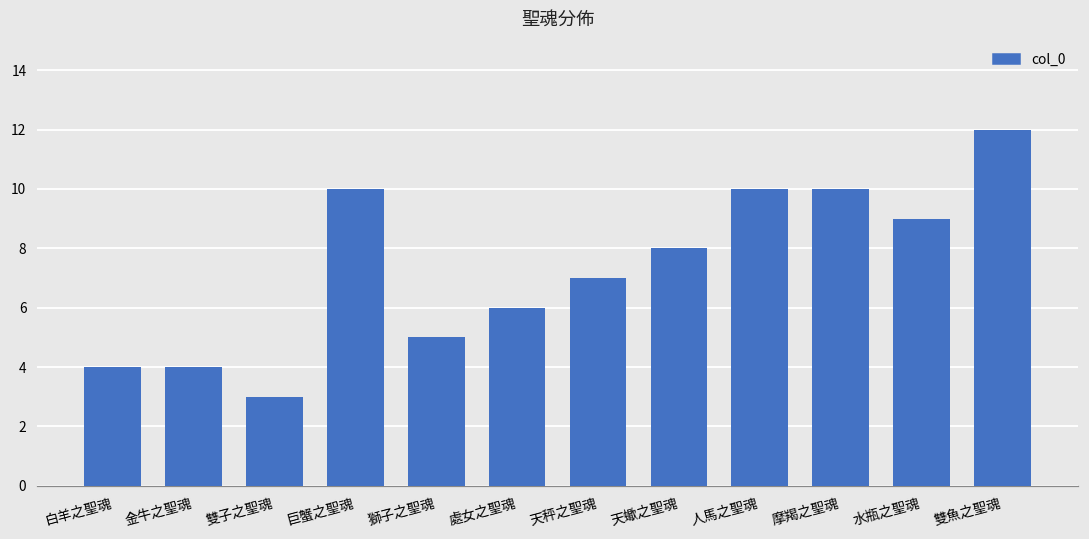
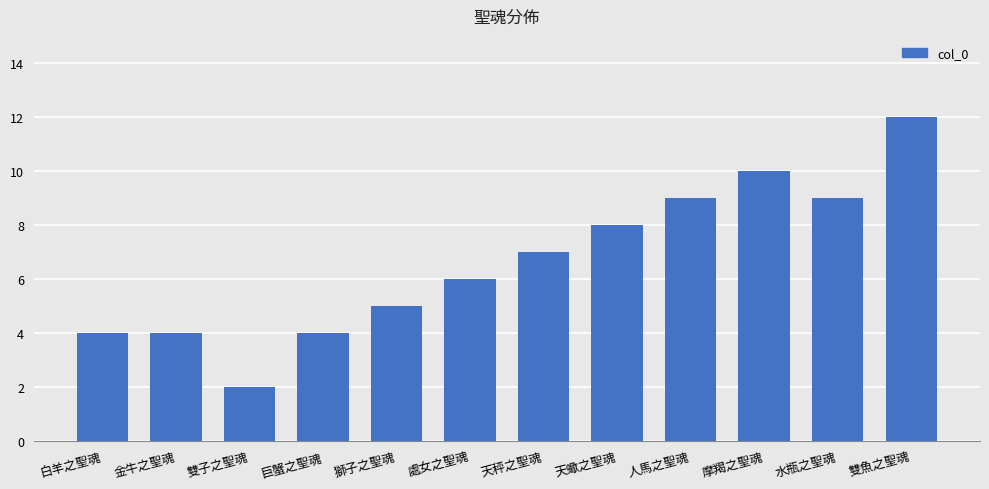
雙子之聖魂: 3 -> 2
巨蟹之聖魂: 10 -> 4
人馬之聖魂: 10 -> 9
